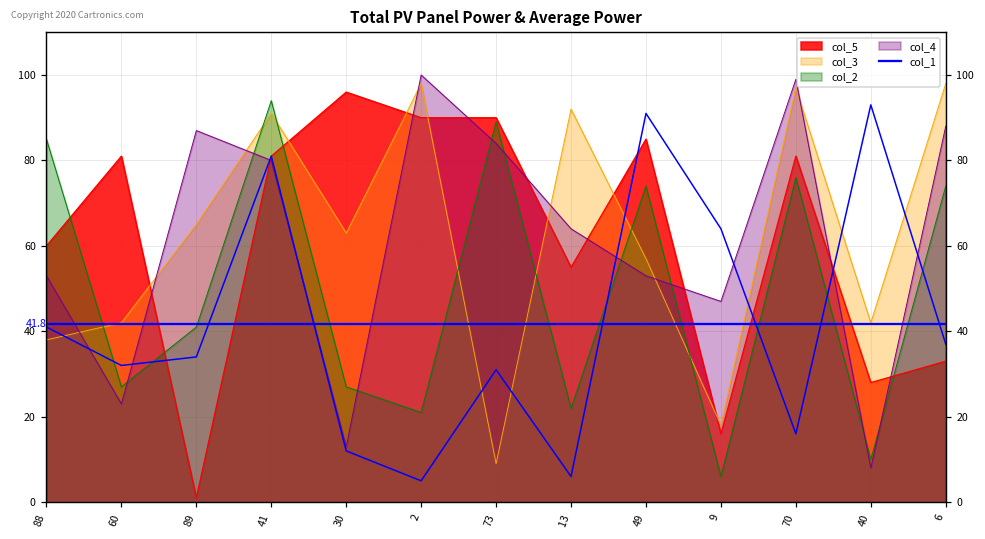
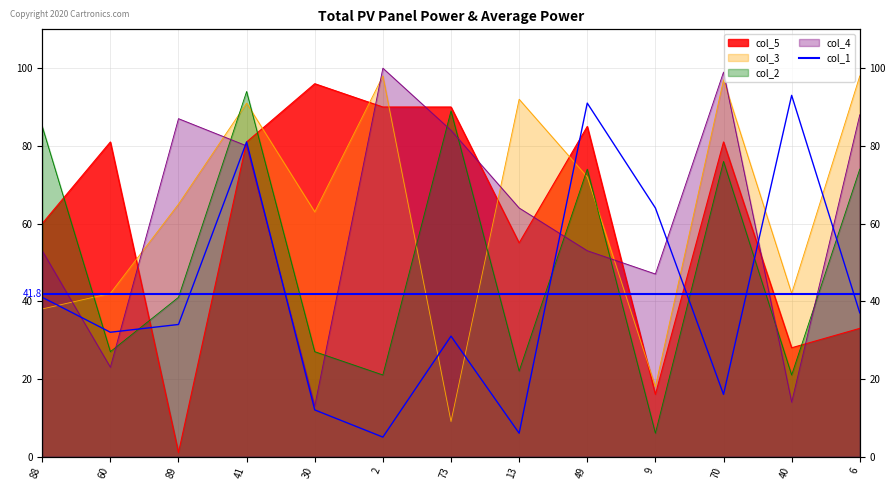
col_3, 49: 57 -> 72
col_2, 40: 10 -> 21
col_4, 40: 8 -> 14
